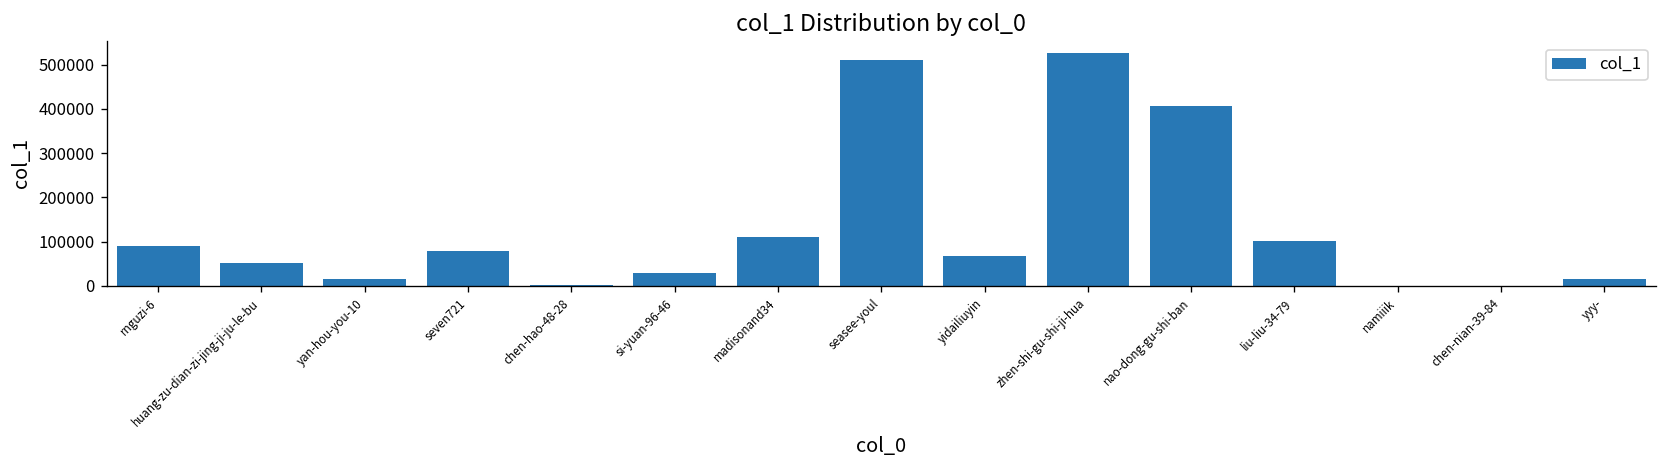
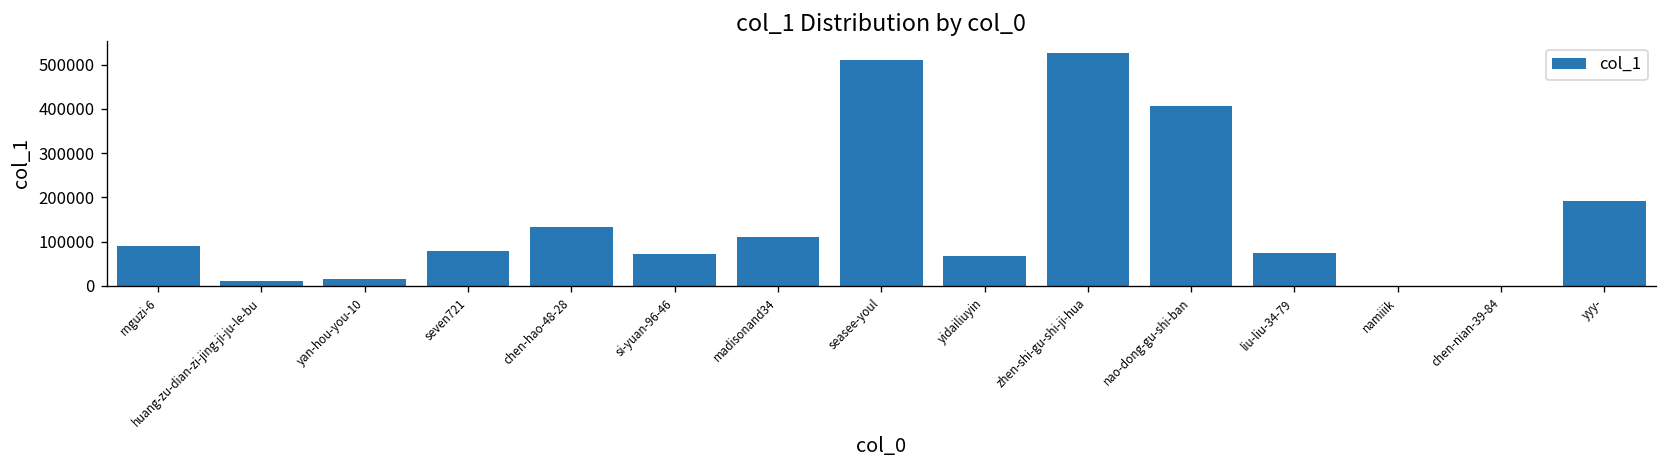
huang-zu-dian-zi-jing-ji-ju-le-bu: 50000 -> 10000
chen-hao-48-28: 0 -> 130000
si-yuan-96-46: 30000 -> 70000
liu-liu-34-79: 100000 -> 70000
yyy-: 20000 -> 190000
